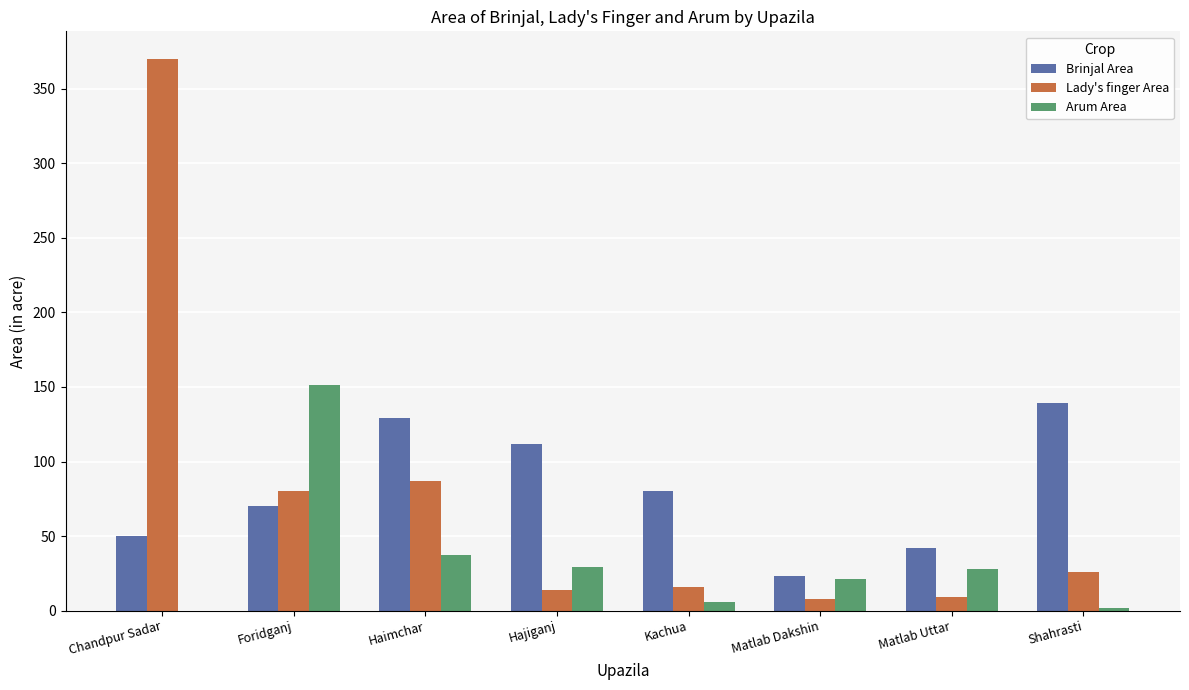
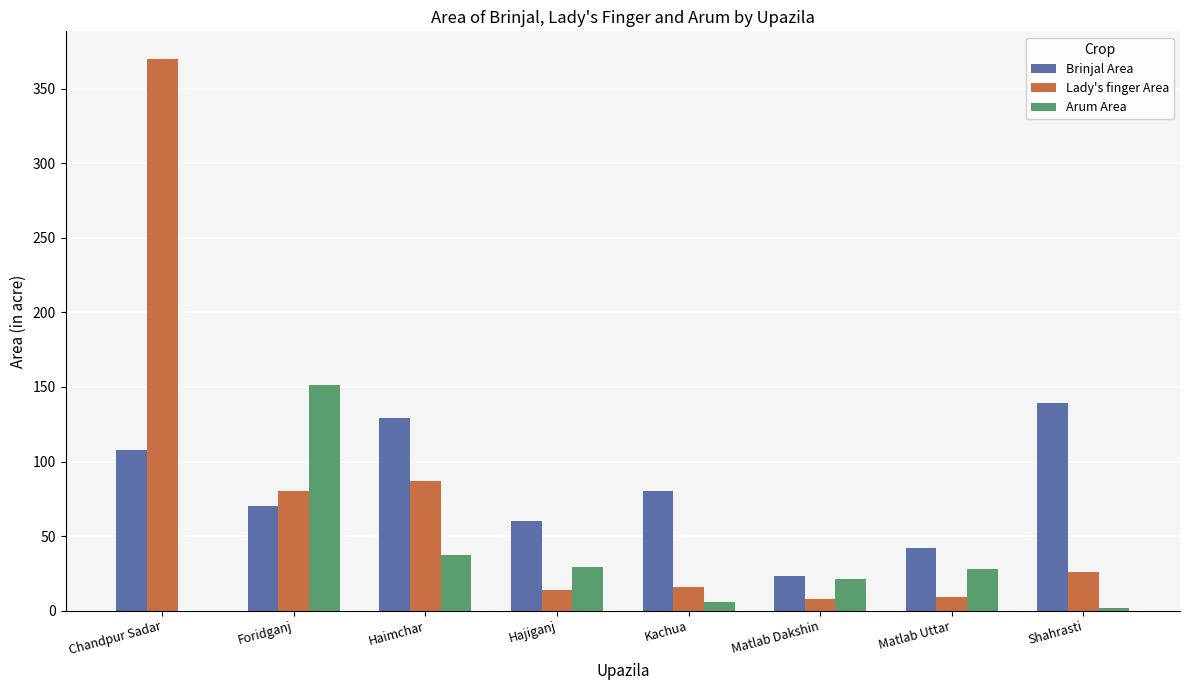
Brinjal Area, Chandpur Sadar: 50 -> 108
Brinjal Area, Hajiganj: 112 -> 60
